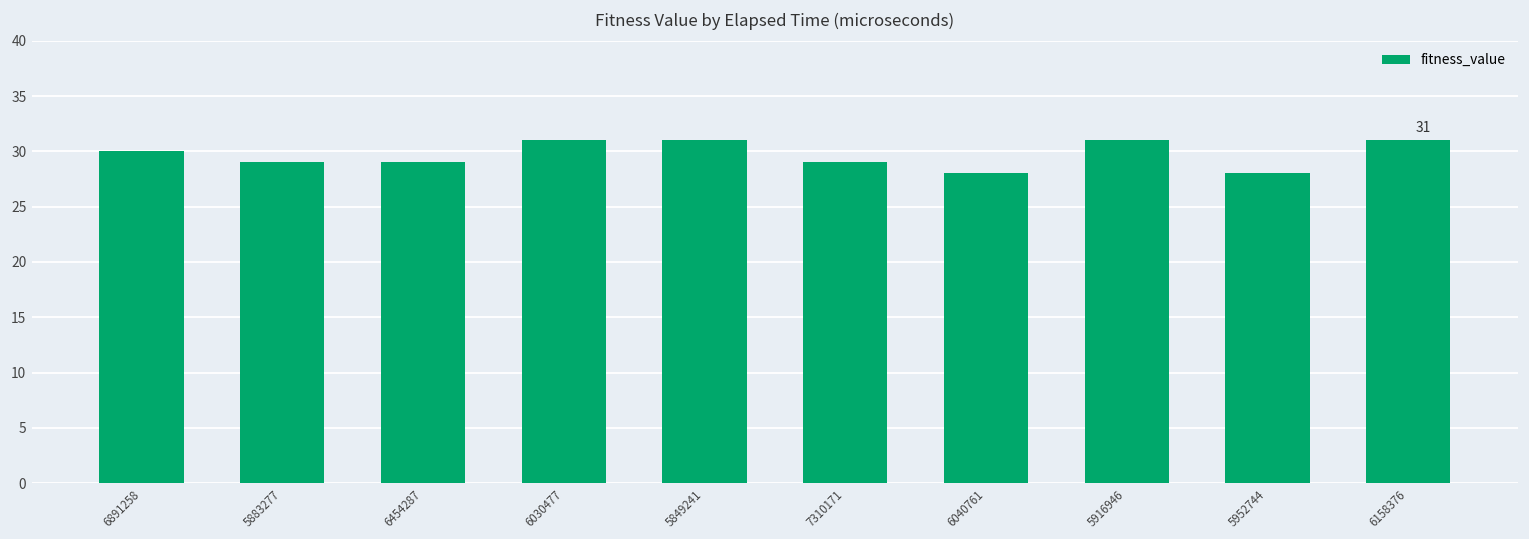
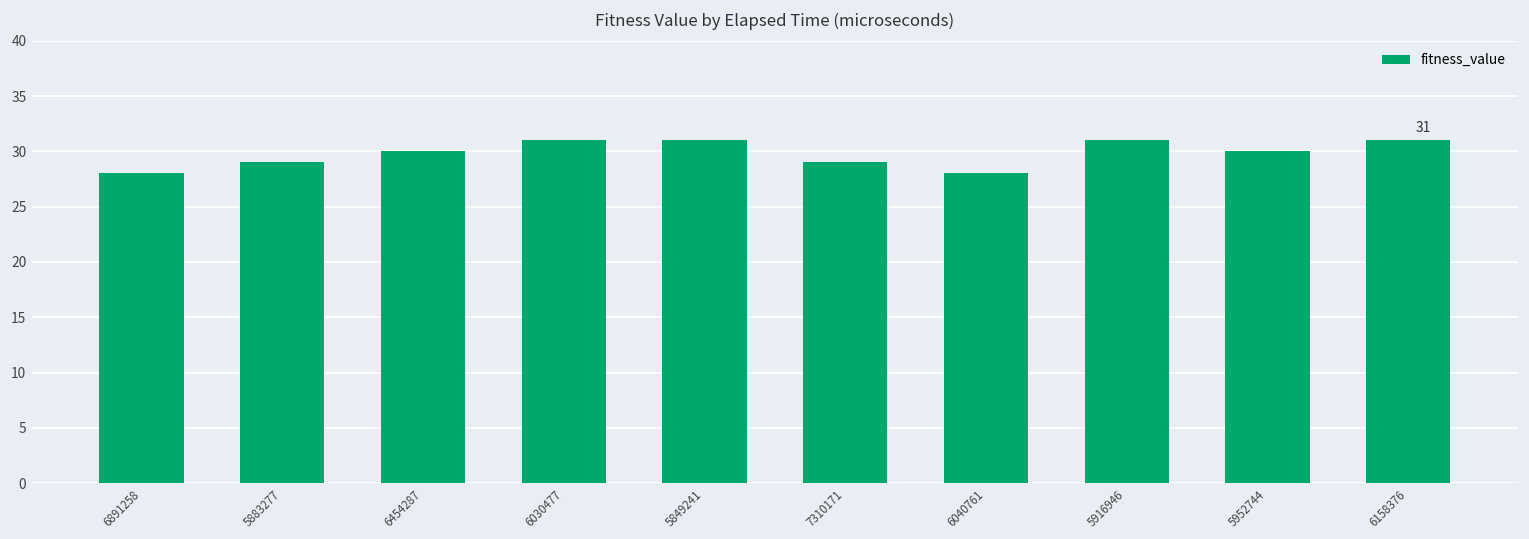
6891258: 30 -> 28
6454287: 29 -> 30
5952744: 28 -> 30
